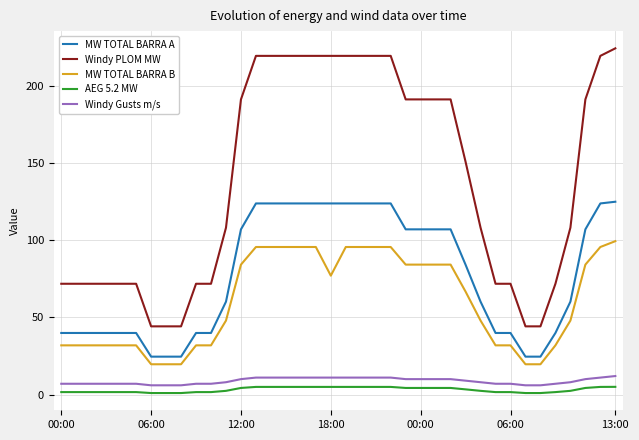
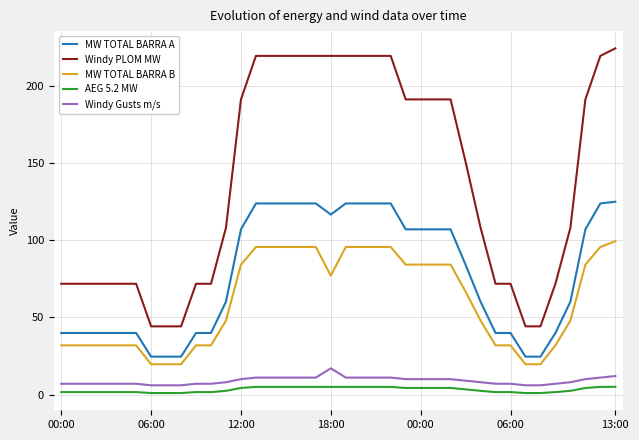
MW TOTAL BARRA A, 18:00: 124 -> 117
Windy Gusts m/s, 18:00: 11 -> 17
